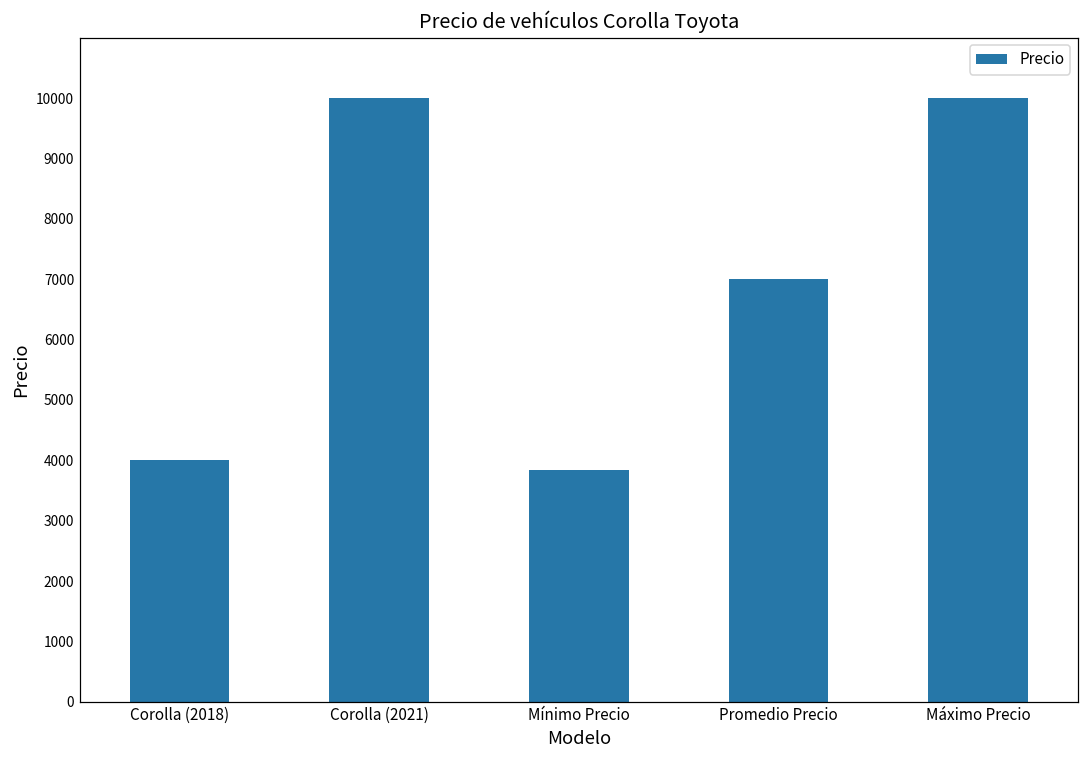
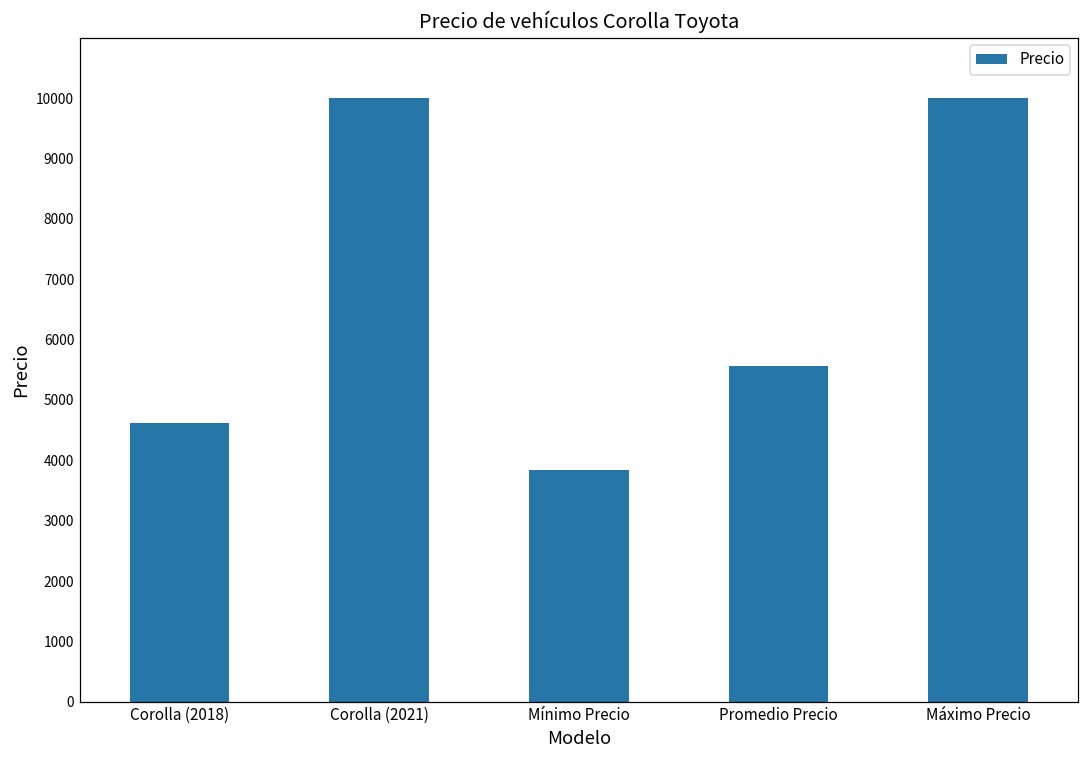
Corolla (2018): 4000 -> 4600
Promedio Precio: 7000 -> 5600
